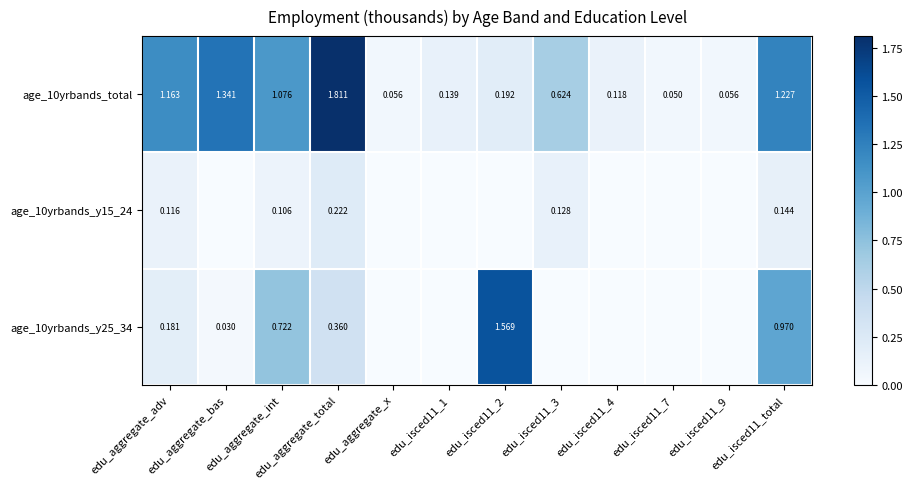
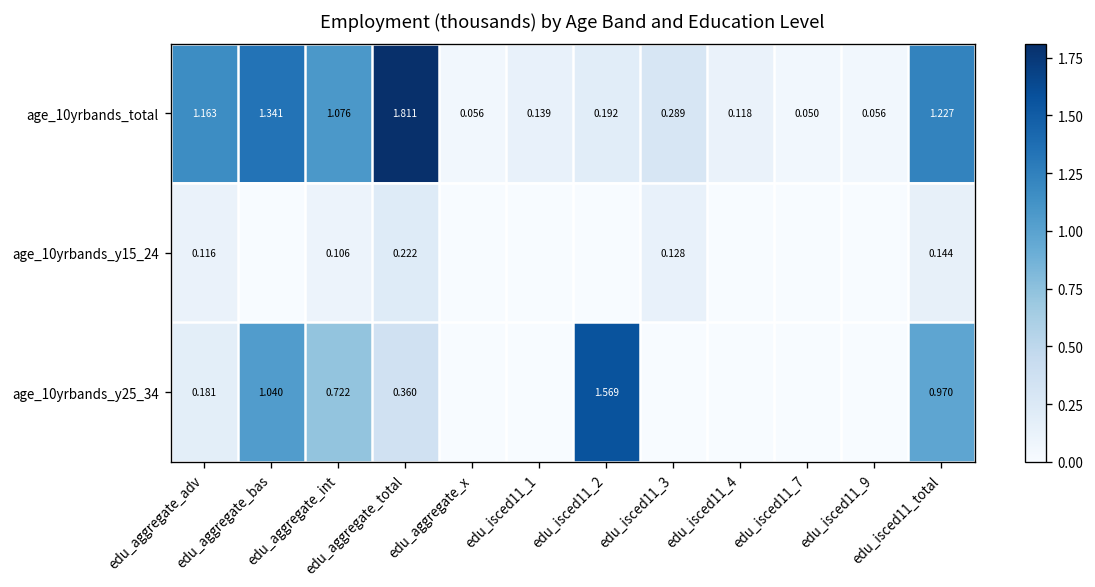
age_10yrbands_total, edu_isced11_3: 0.624 -> 0.289
age_10yrbands_y25_34, edu_aggregate_bas: 0.030 -> 1.040
